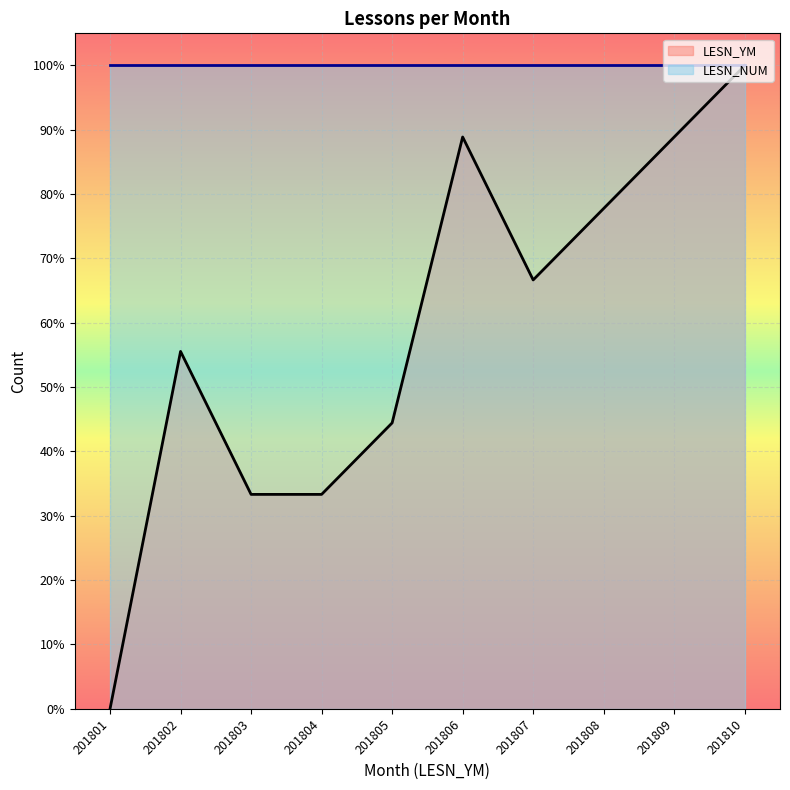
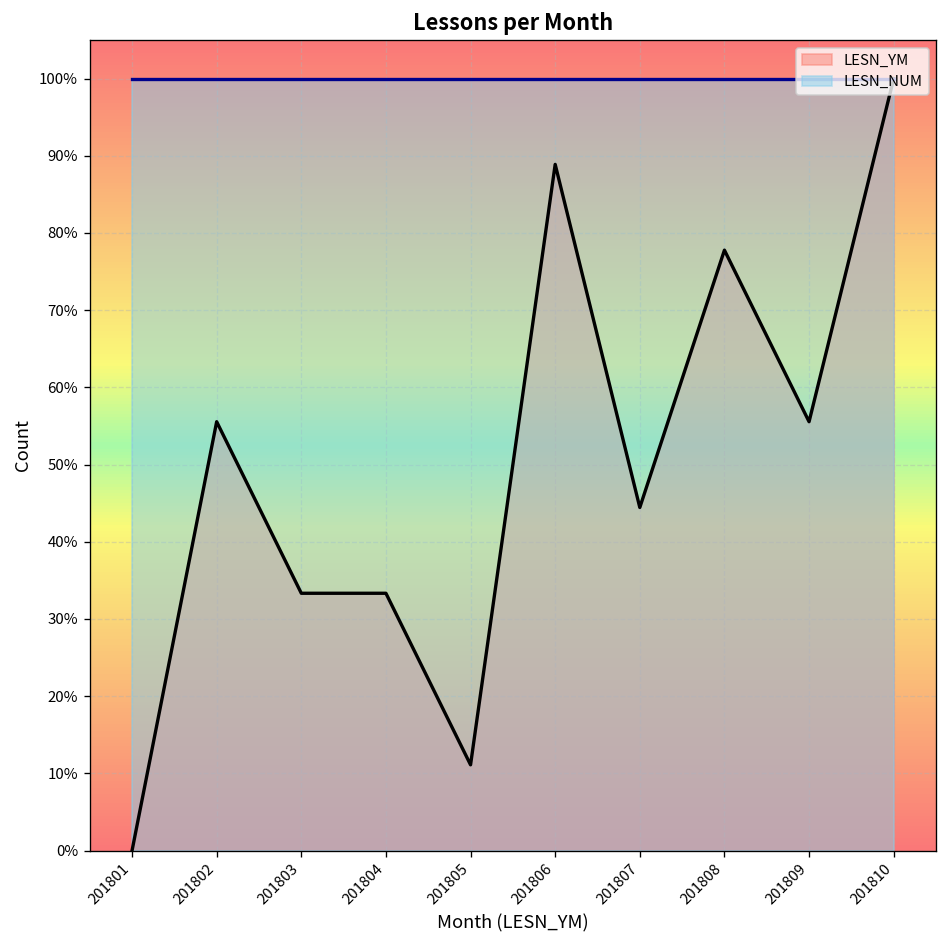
LESN_YM, 201805: 44% -> 11%
LESN_YM, 201807: 67% -> 44%
LESN_YM, 201809: 89% -> 56%
